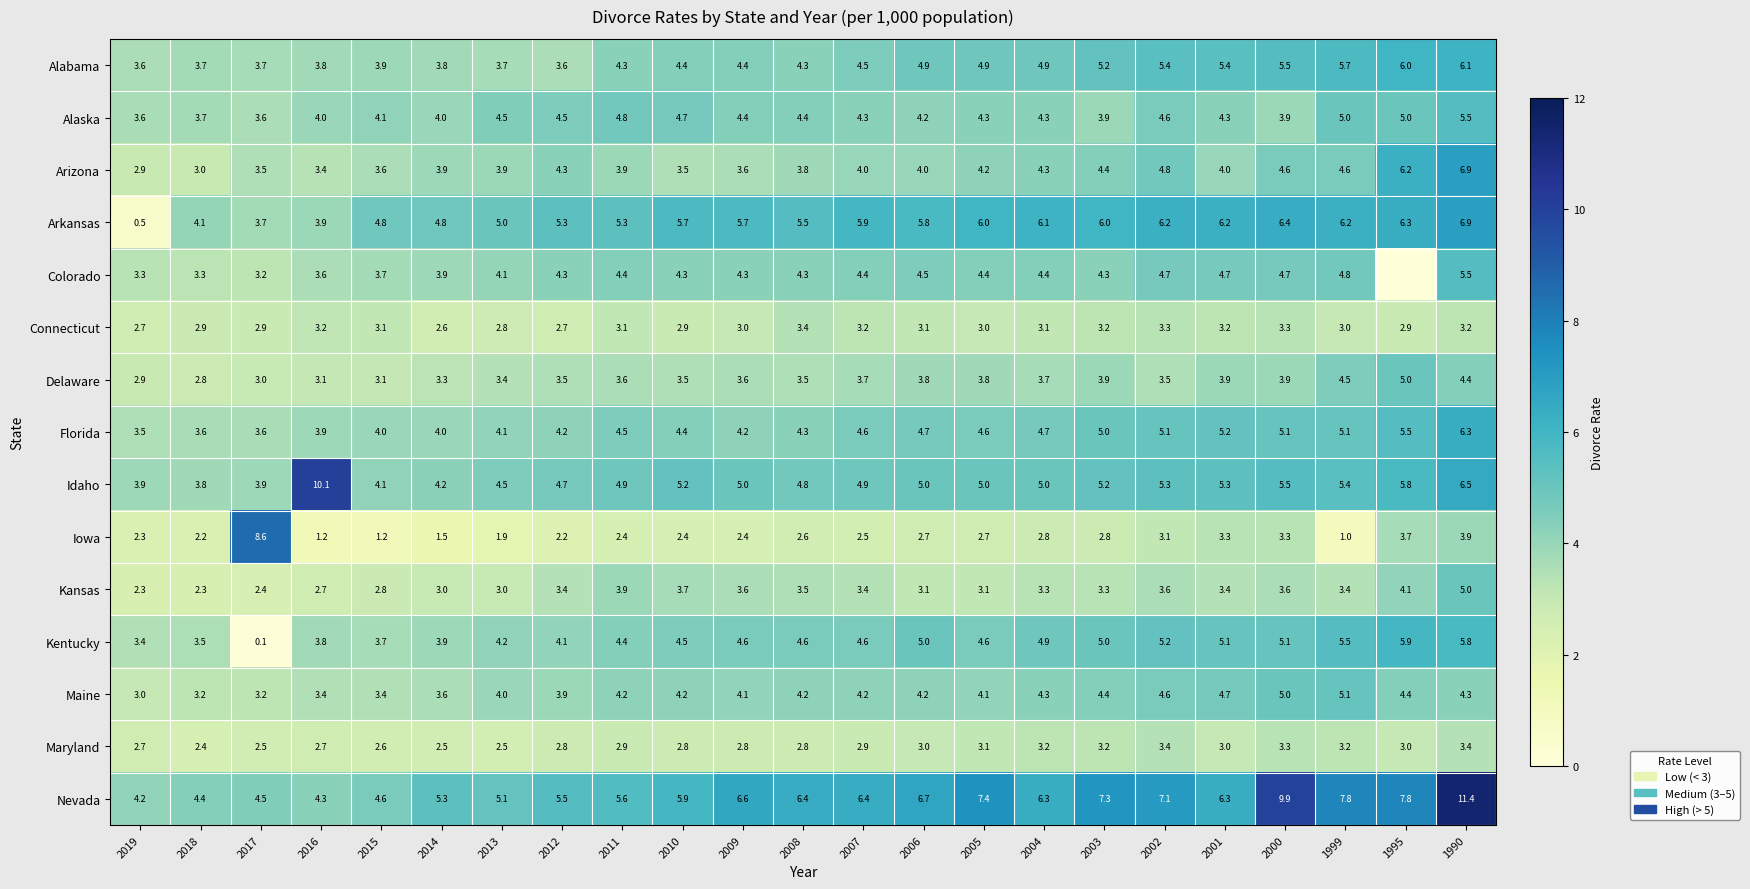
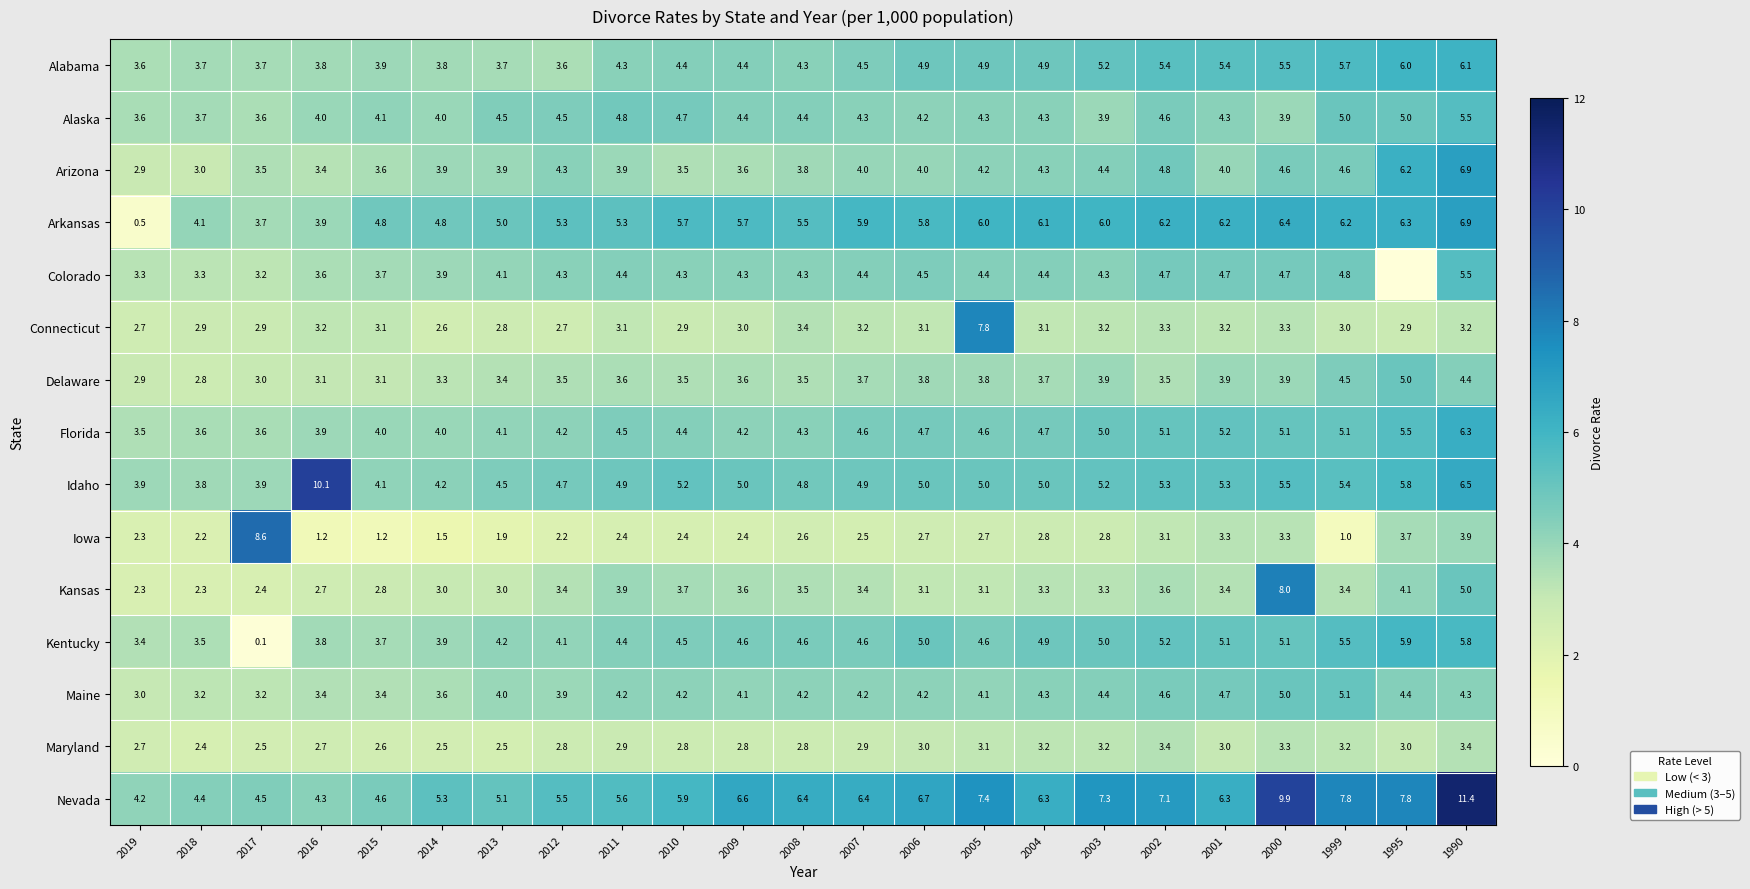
Connecticut, 2005: 3.0 -> 7.8
Kansas, 2000: 3.6 -> 8.0
